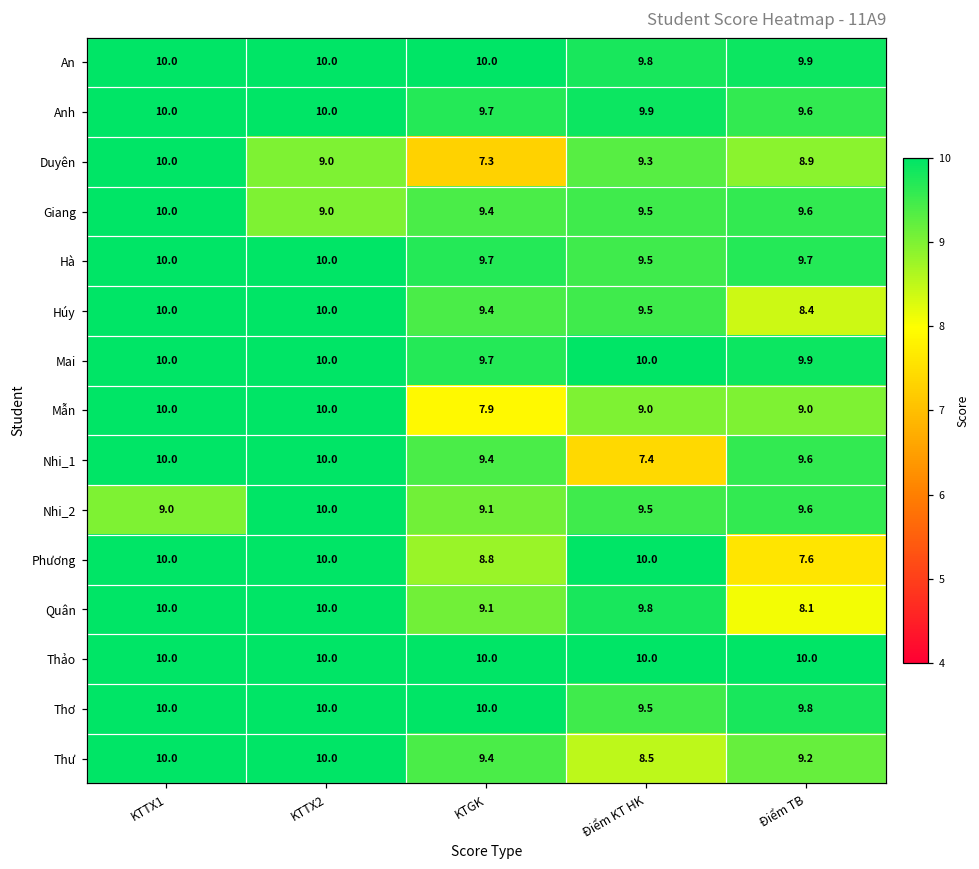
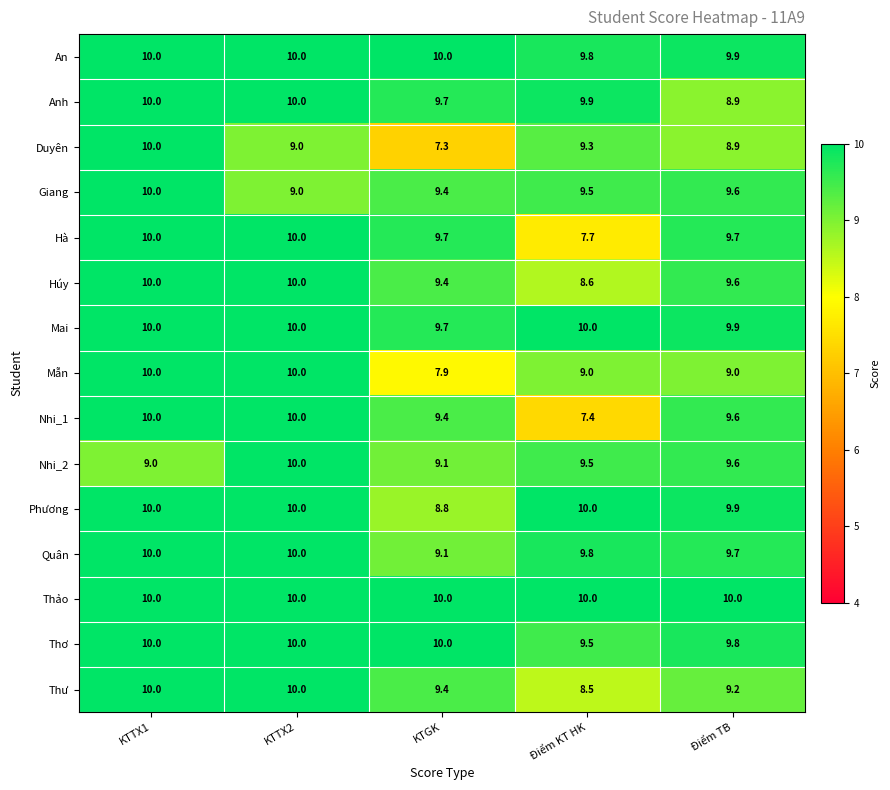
Anh, Điểm TB: 9.6 -> 8.9
Hà, Điểm KT HK: 9.5 -> 7.7
Húy, Điểm KT HK: 9.5 -> 8.6
Húy, Điểm TB: 8.4 -> 9.6
Phương, Điểm TB: 7.6 -> 9.9
Quân, Điểm TB: 8.1 -> 9.7
